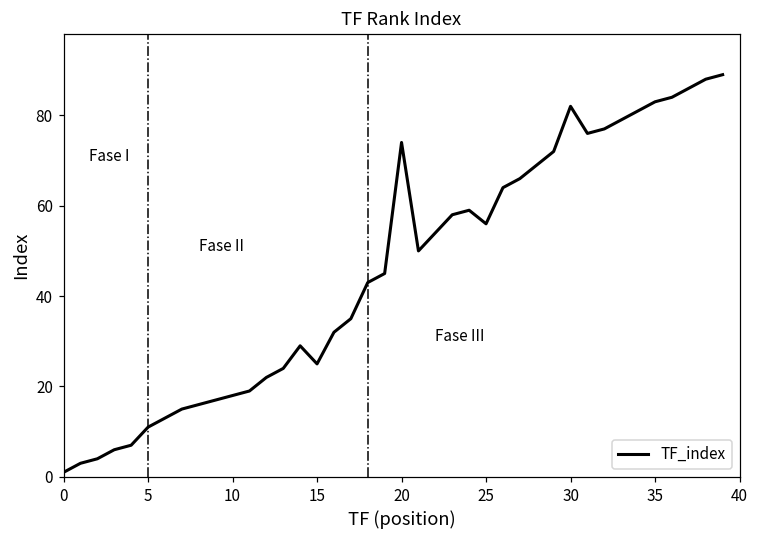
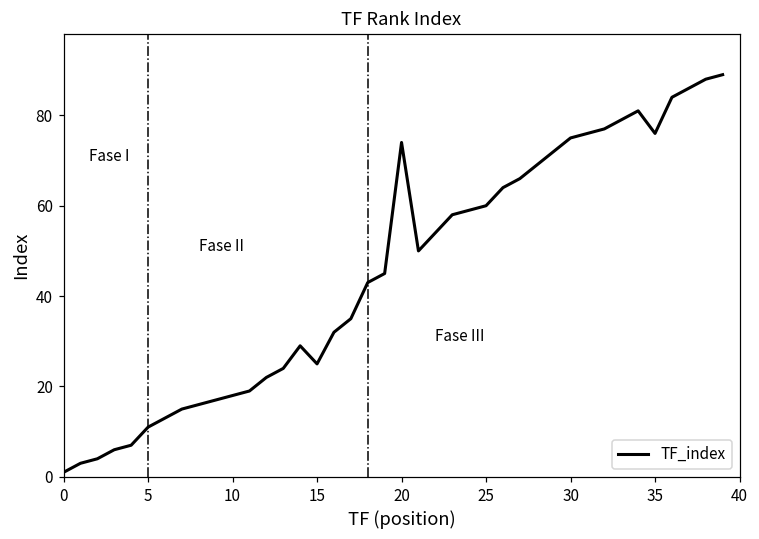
25: 56 -> 60
30: 82 -> 75
35: 83 -> 76
